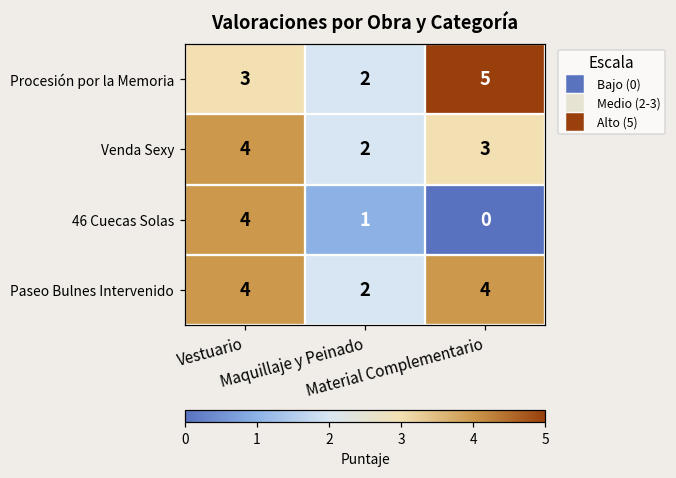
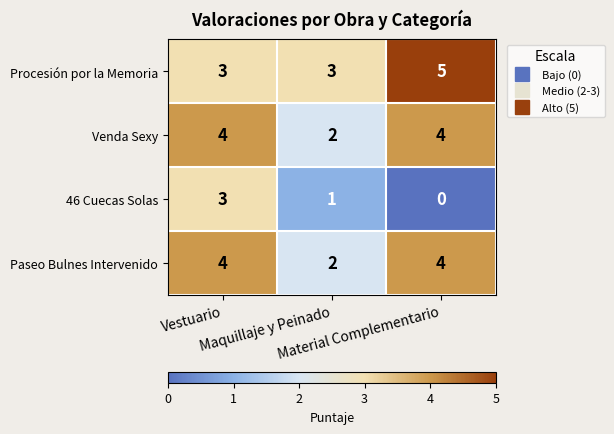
Procesión por la Memoria, Maquillaje y Peinado: 2 -> 3
Venda Sexy, Material Complementario: 3 -> 4
46 Cuecas Solas, Vestuario: 4 -> 3
